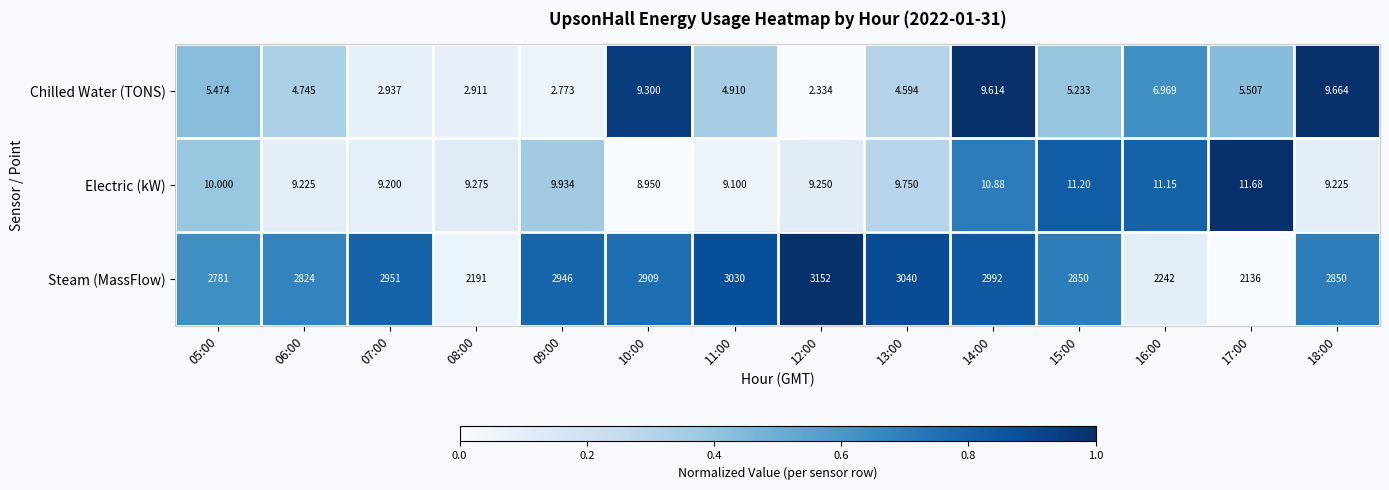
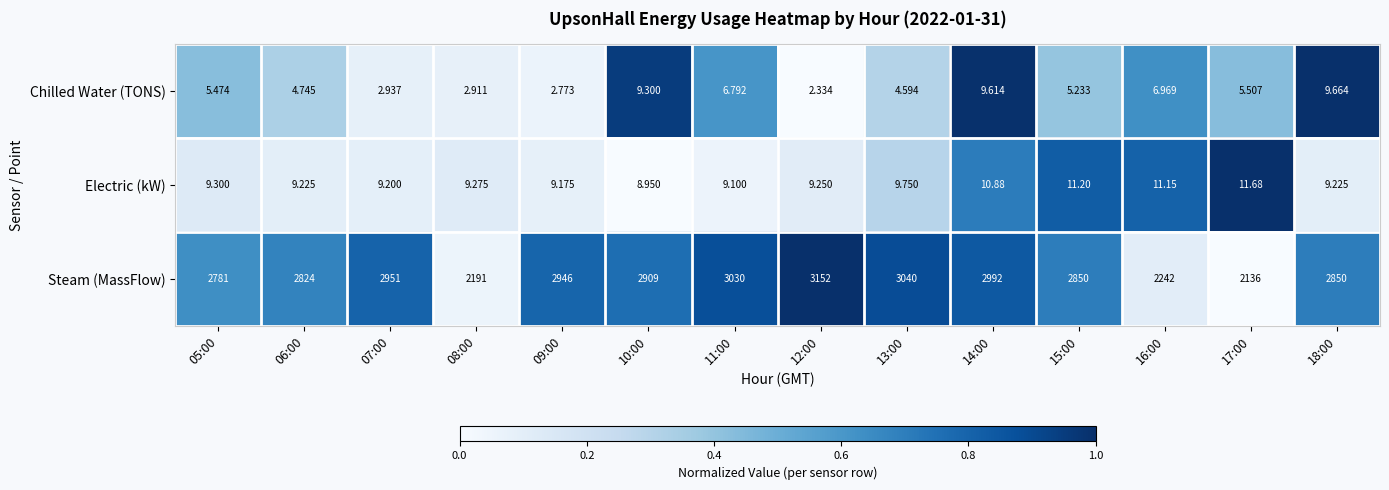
Chilled Water (TONS), 11:00: 4.910 -> 6.792
Electric (kW), 05:00: 10.000 -> 9.300
Electric (kW), 09:00: 9.934 -> 9.175
